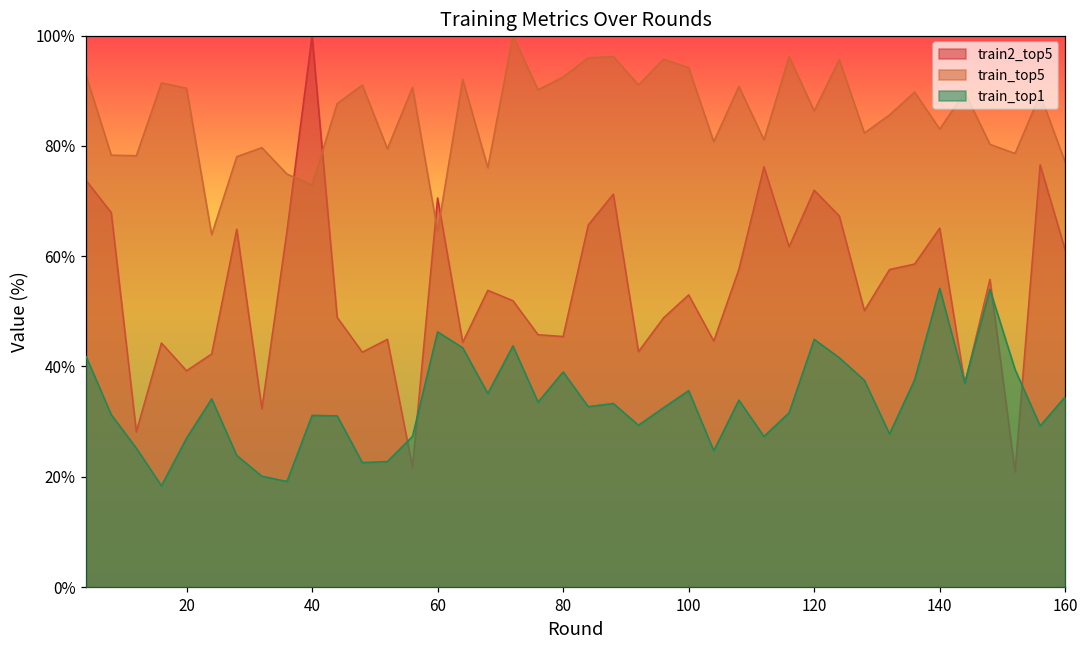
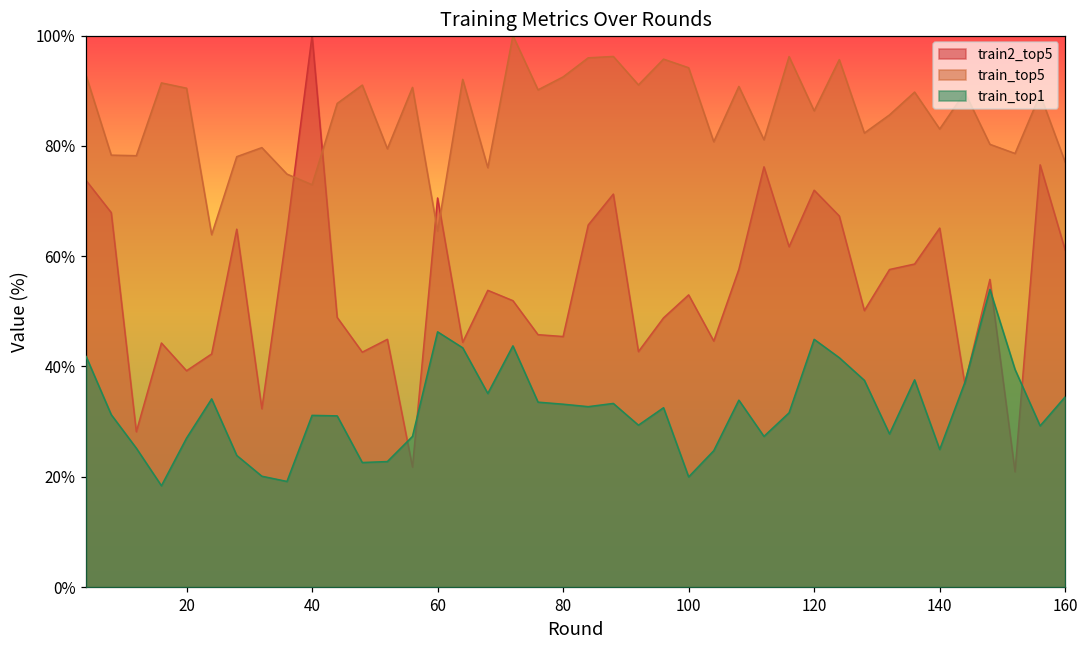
train_top1, 80: 39% -> 33%
train_top1, 100: 36% -> 20%
train_top1, 140: 54% -> 25%
